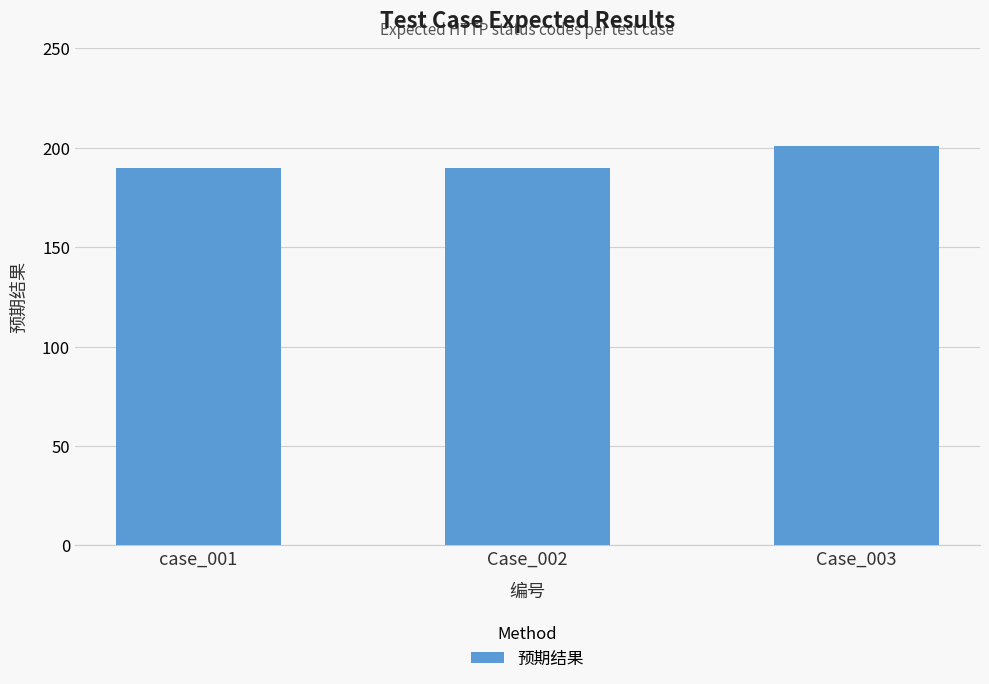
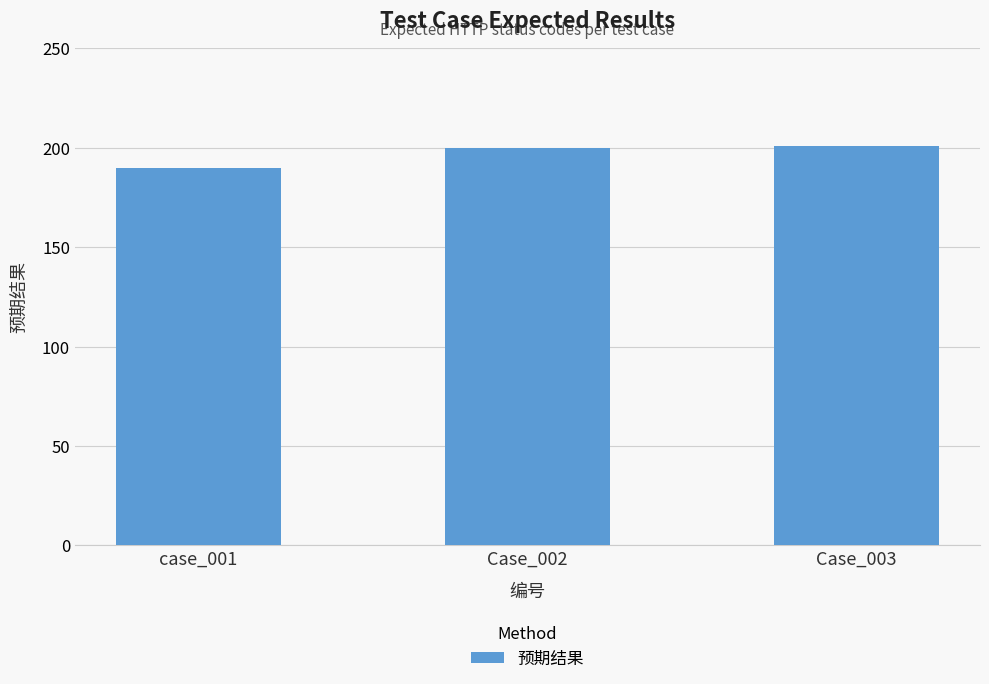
Case_002: 190 -> 200
